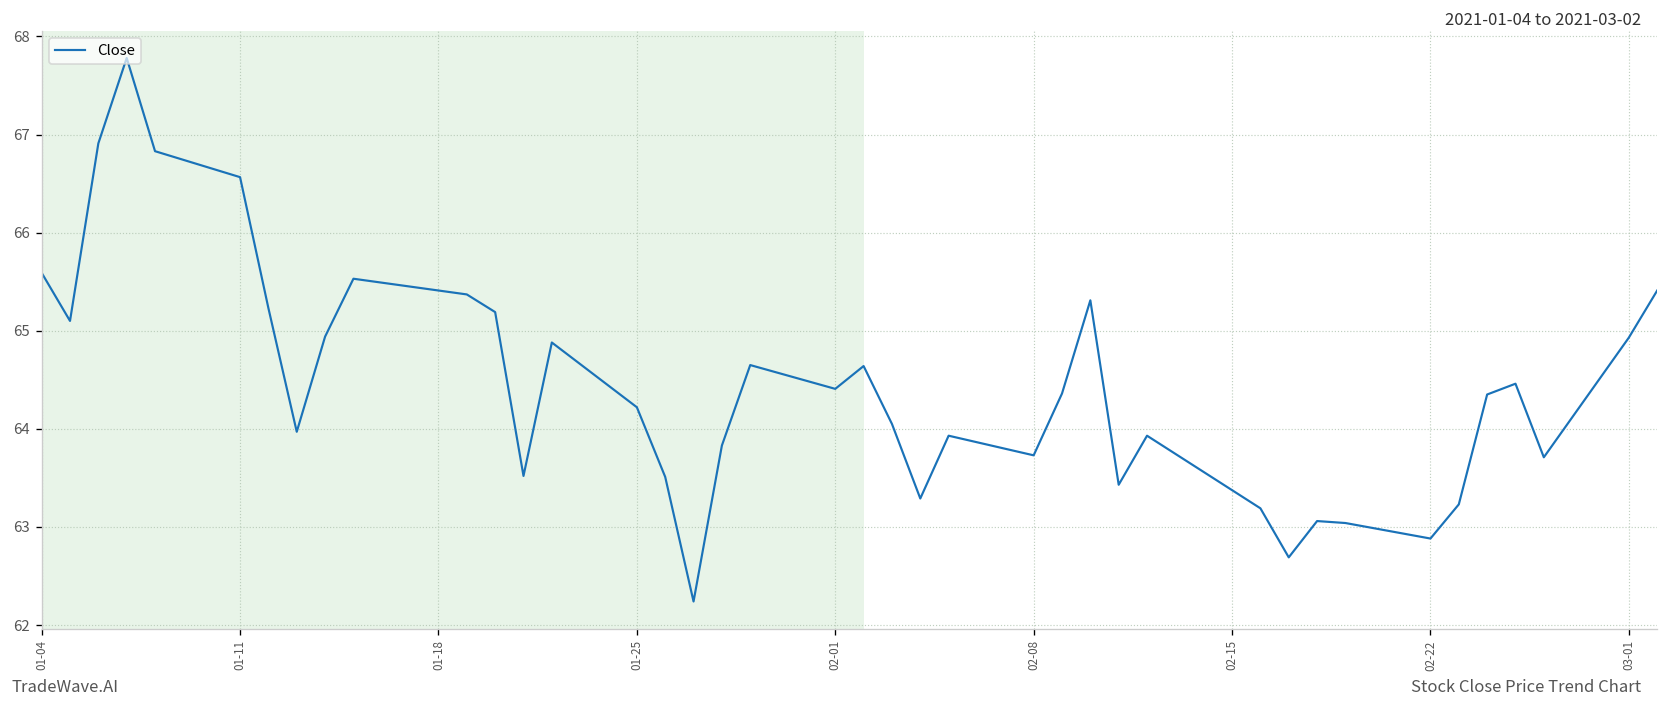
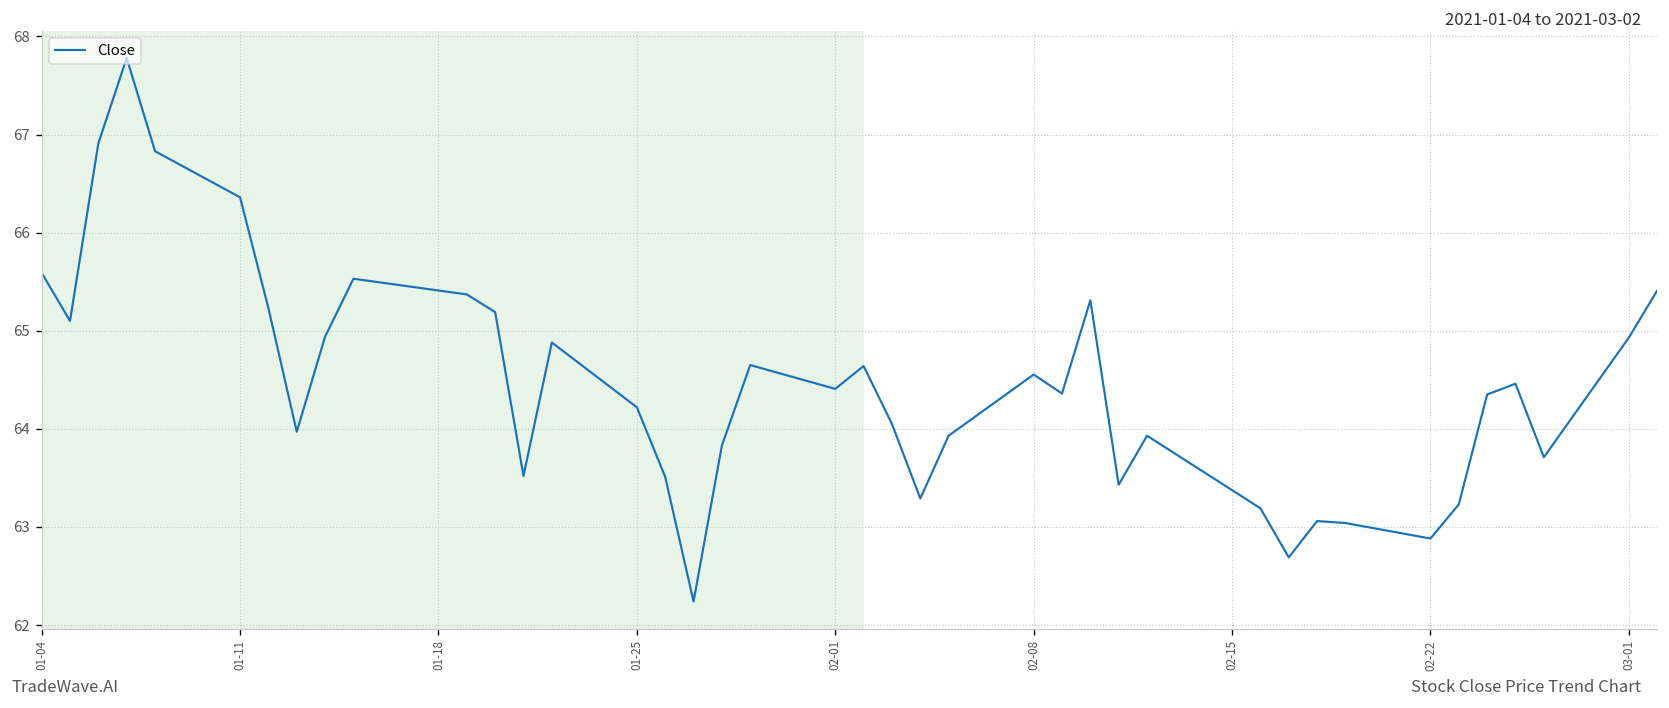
01-11: 66.6 -> 66.4
02-08: 63.7 -> 64.6
